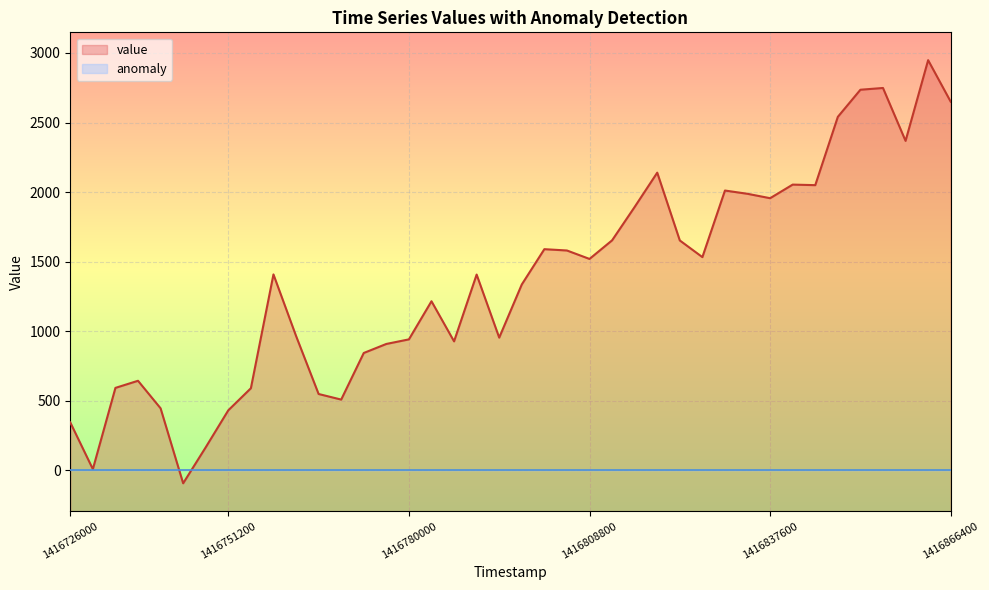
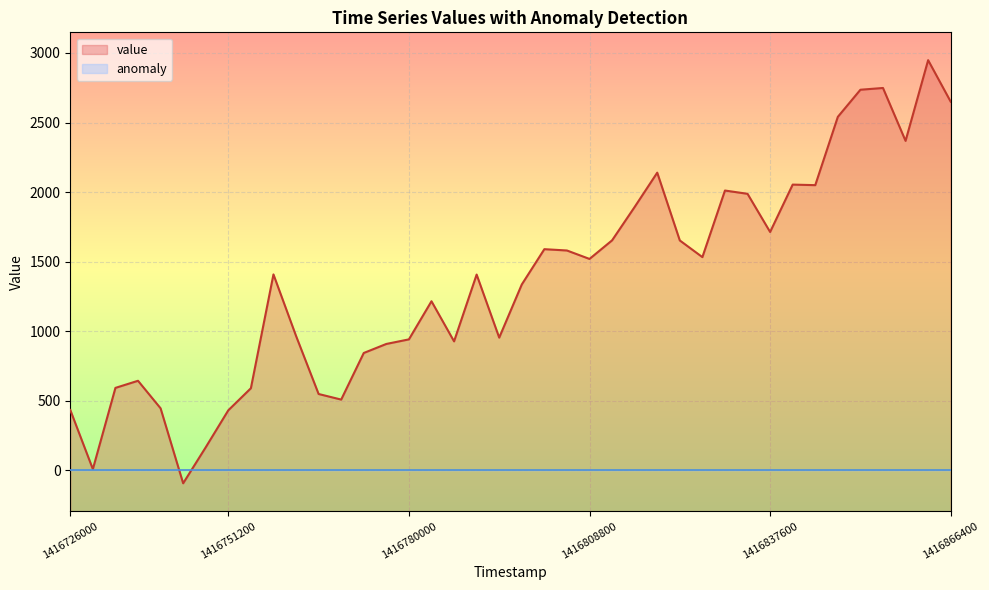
value, 1416726000: 340 -> 430
value, 1416837600: 1960 -> 1710
